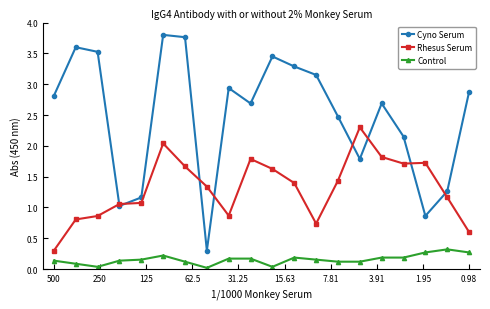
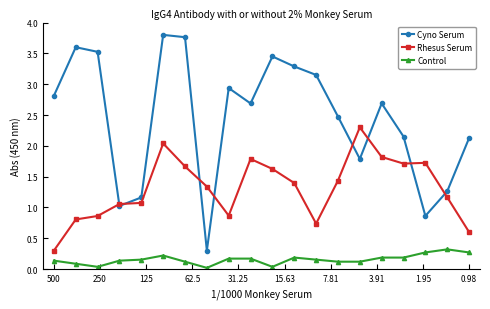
Cyno Serum, 0.98: 2.9 -> 2.1
